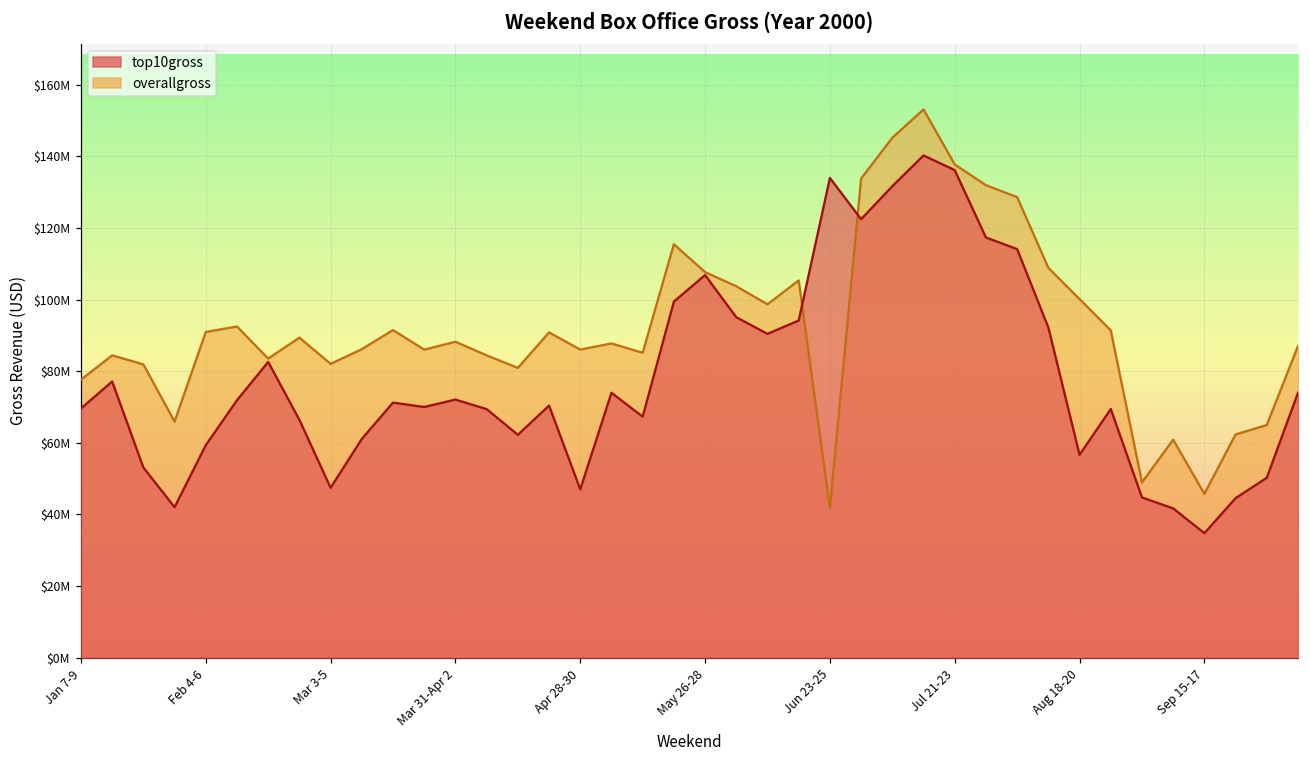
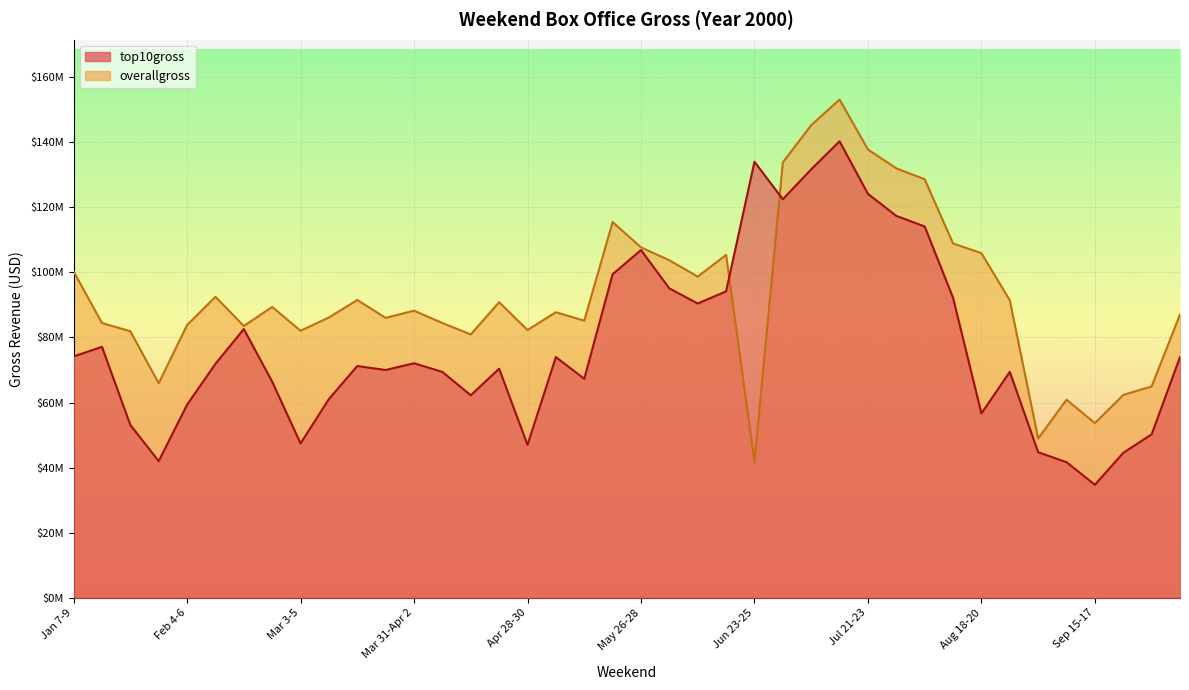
overallgross, Jan 7-9: $78000000 -> $100000000
top10gross, Jan 7-9: $70000000 -> $74000000
overallgross, Feb 4-6: $91000000 -> $84000000
overallgross, Apr 28-30: $86000000 -> $82000000
top10gross, Jul 21-23: $136000000 -> $124000000
overallgross, Aug 18-20: $100000000 -> $106000000
overallgross, Sep 15-17: $46000000 -> $54000000
